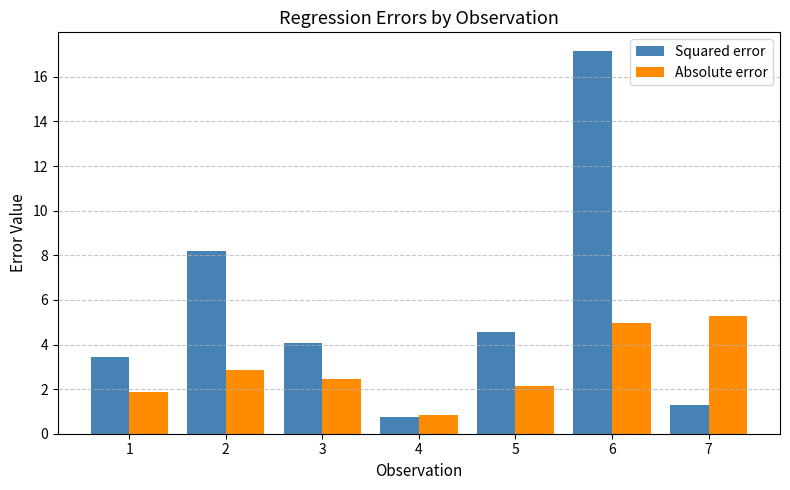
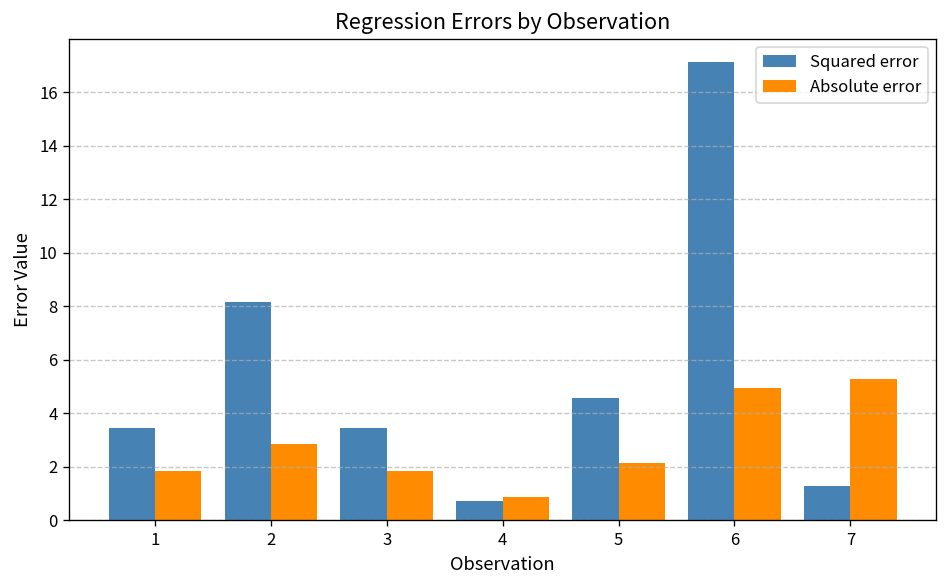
Squared error, 3: 4.1 -> 3.5
Absolute error, 3: 2.4 -> 1.9
